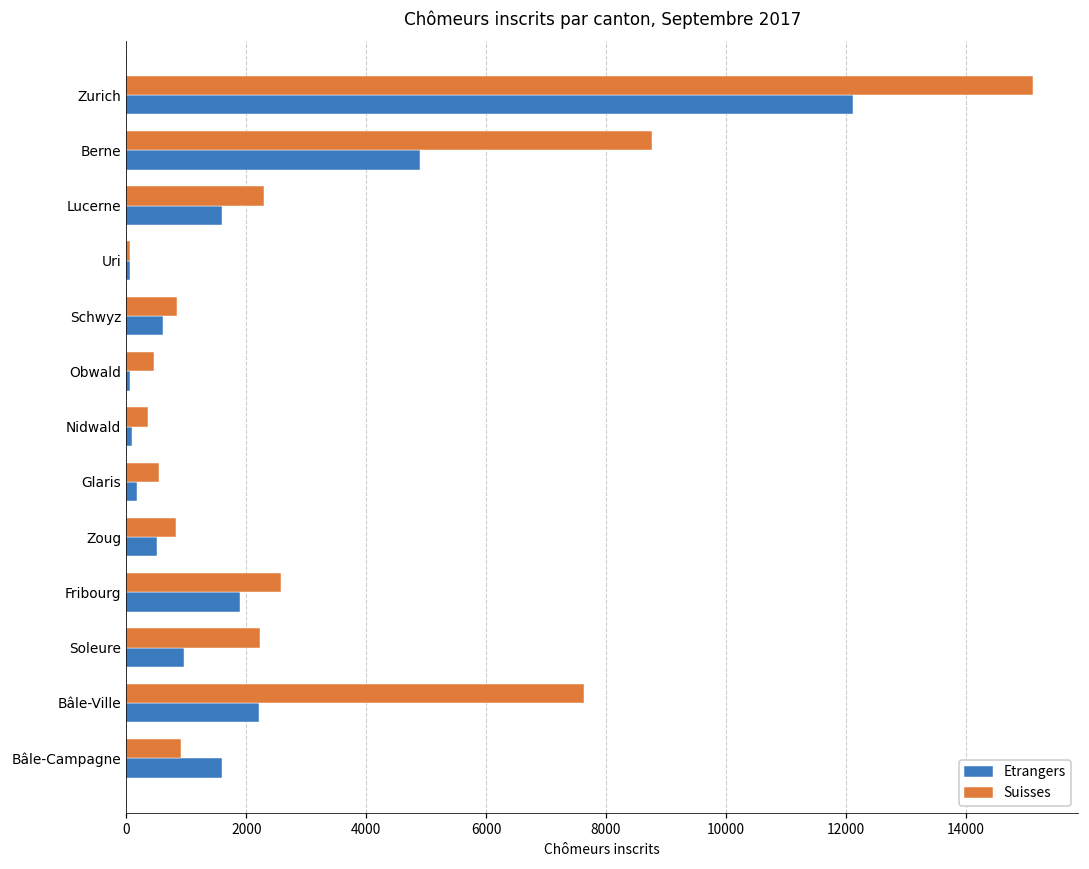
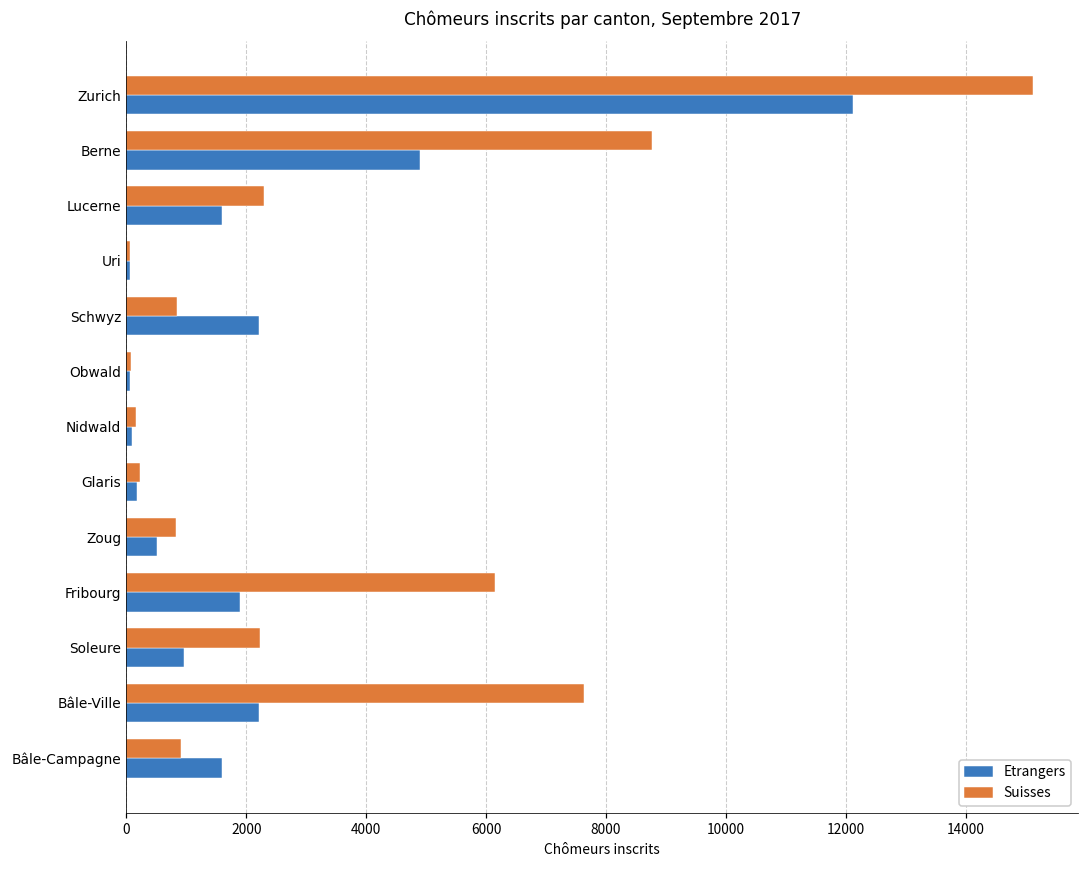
Etrangers, Schwyz: 600 -> 2200
Suisses, Obwald: 500 -> 100
Suisses, Nidwald: 400 -> 200
Suisses, Glaris: 500 -> 200
Suisses, Fribourg: 2600 -> 6100
